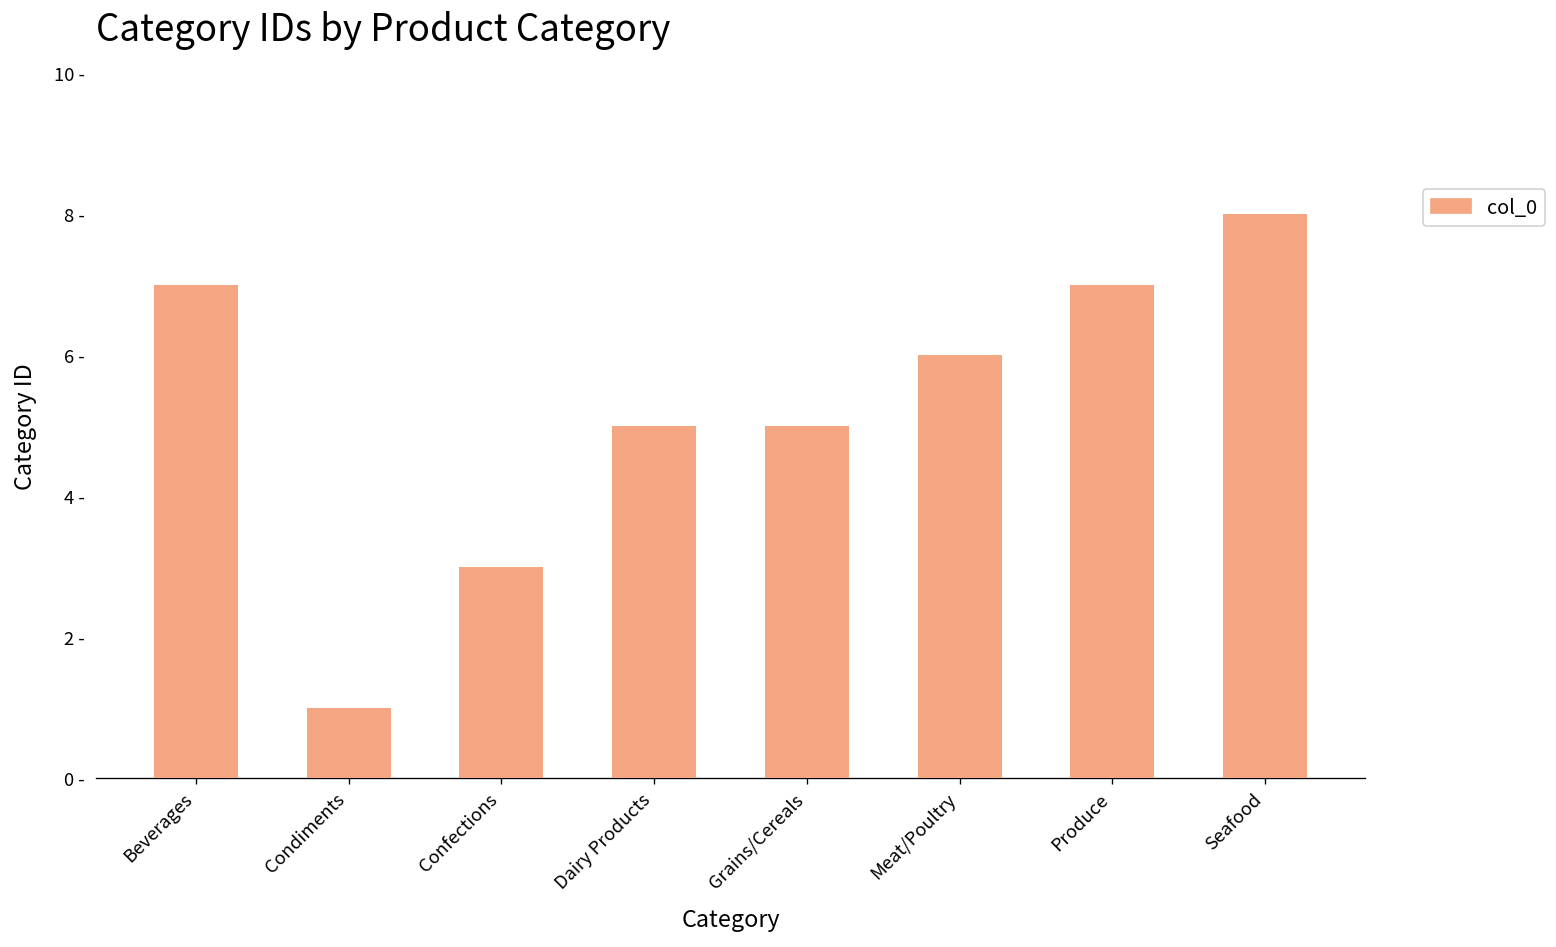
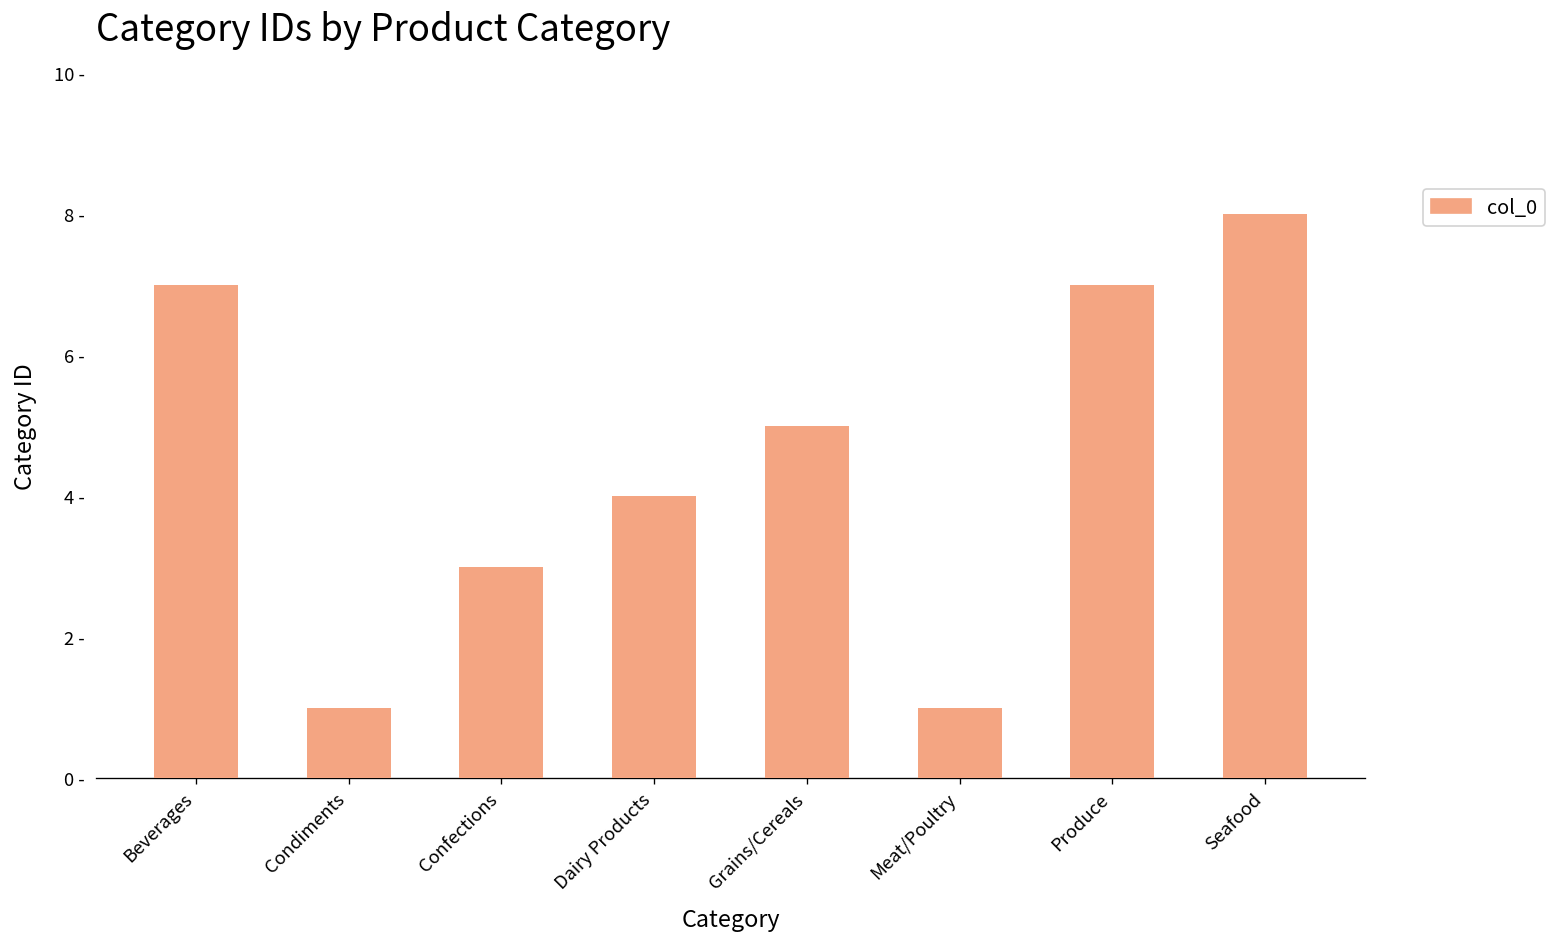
Dairy Products: 5 - -> 4 -
Meat/Poultry: 6 - -> 1 -
